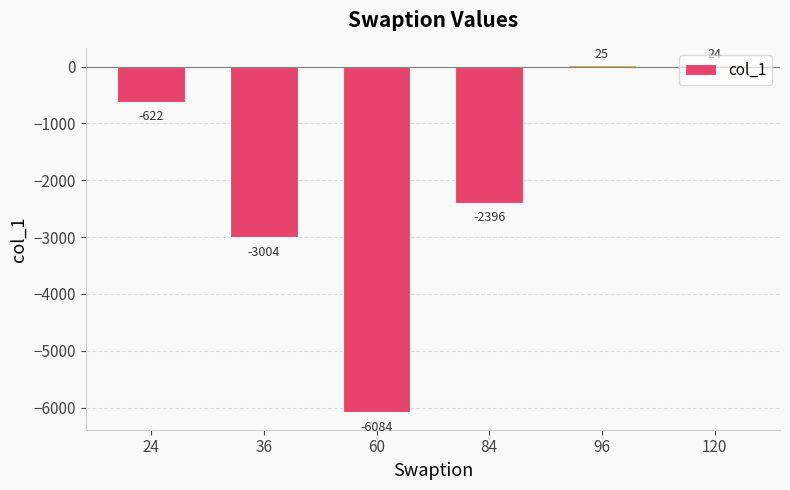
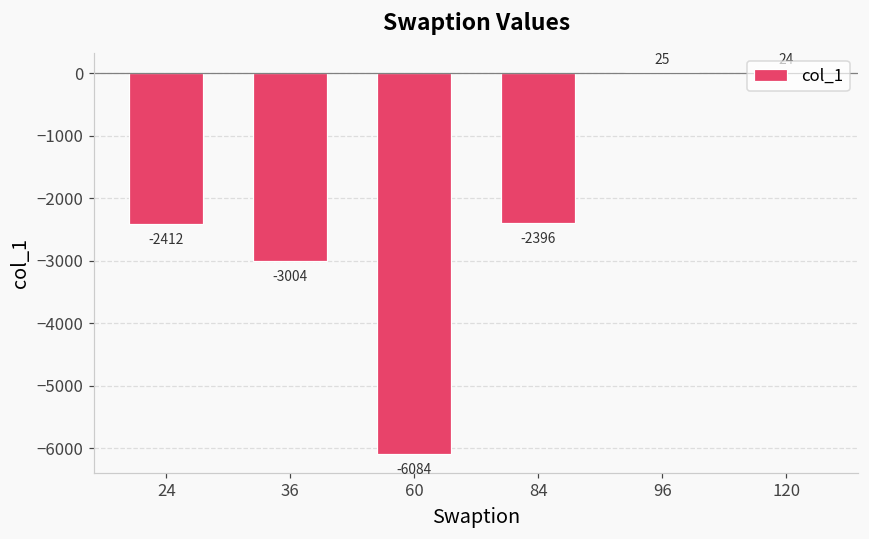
24: -622 -> -2412
